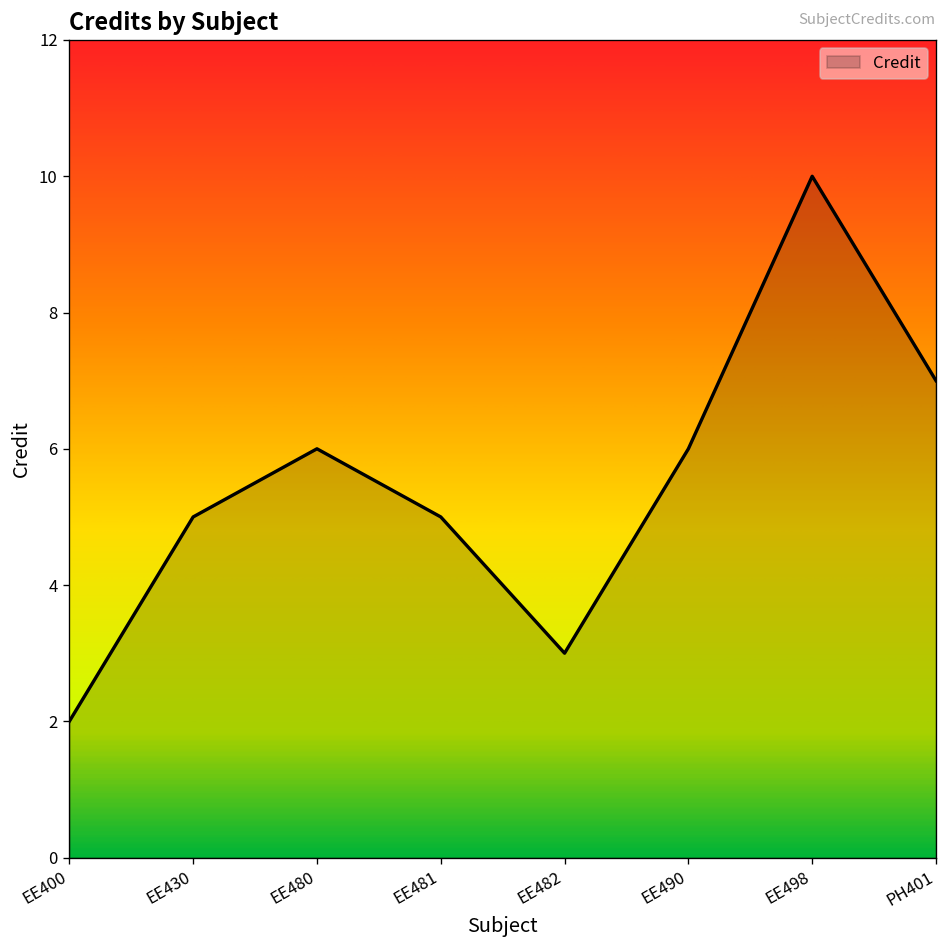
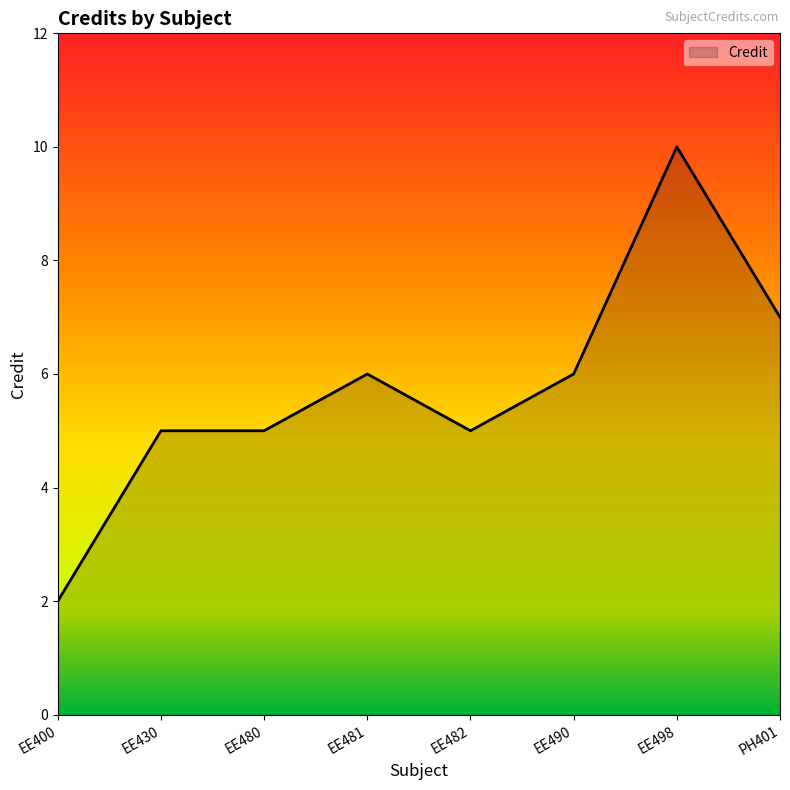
EE480: 6 -> 5
EE481: 5 -> 6
EE482: 3 -> 5
